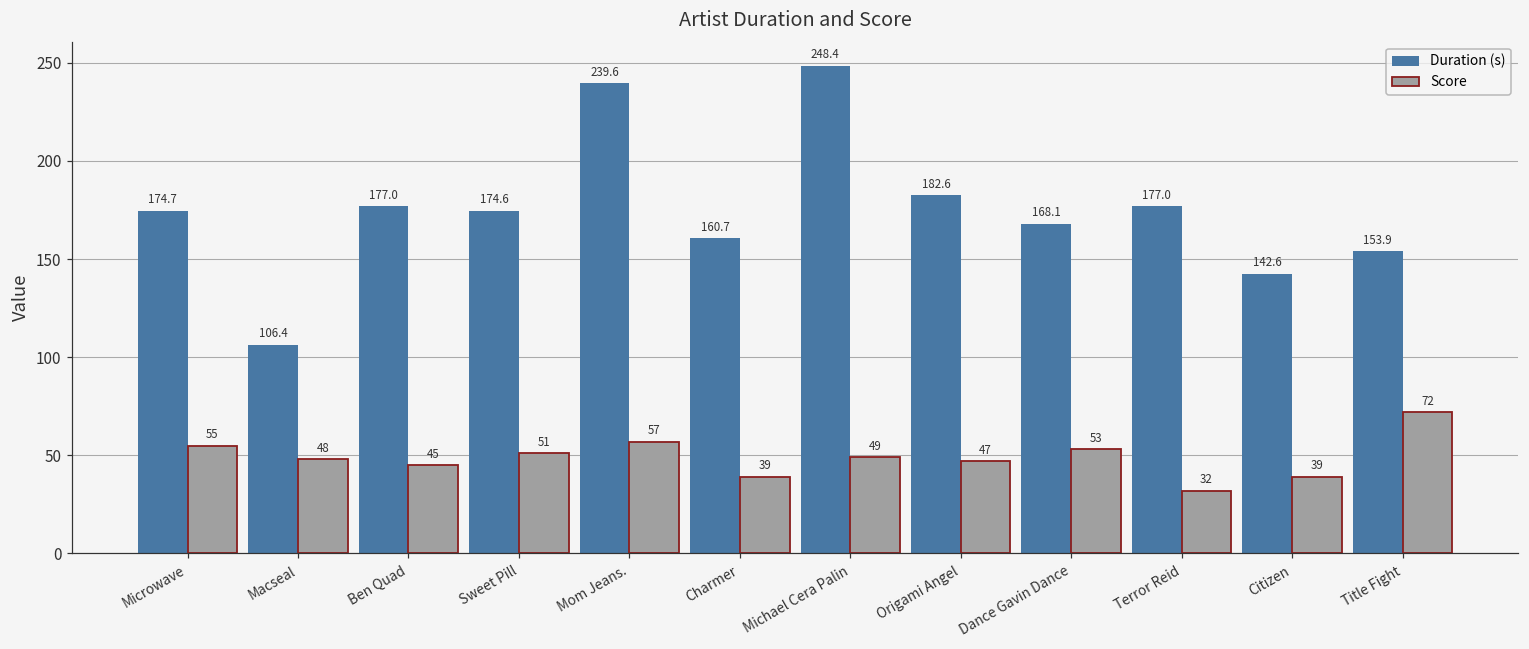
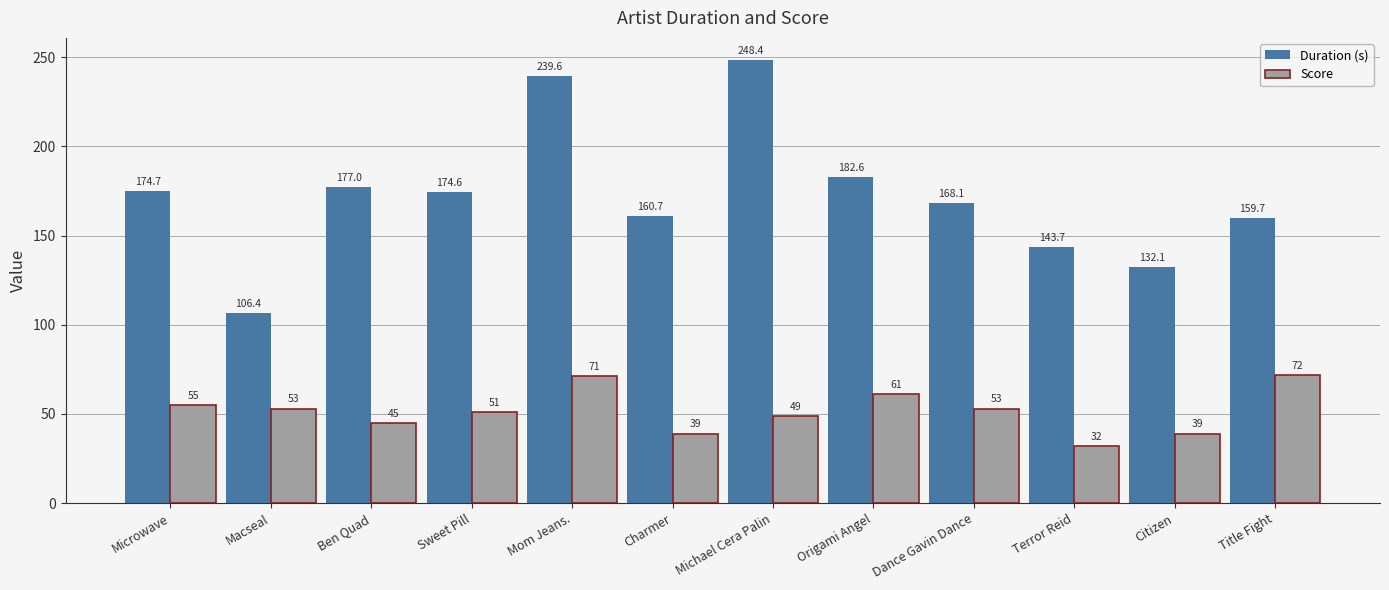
Score, Macseal: 48 -> 53
Score, Mom Jeans.: 57 -> 71
Score, Origami Angel: 47 -> 61
Duration (s), Terror Reid: 177.0 -> 143.7
Duration (s), Citizen: 142.6 -> 132.1
Duration (s), Title Fight: 153.9 -> 159.7
